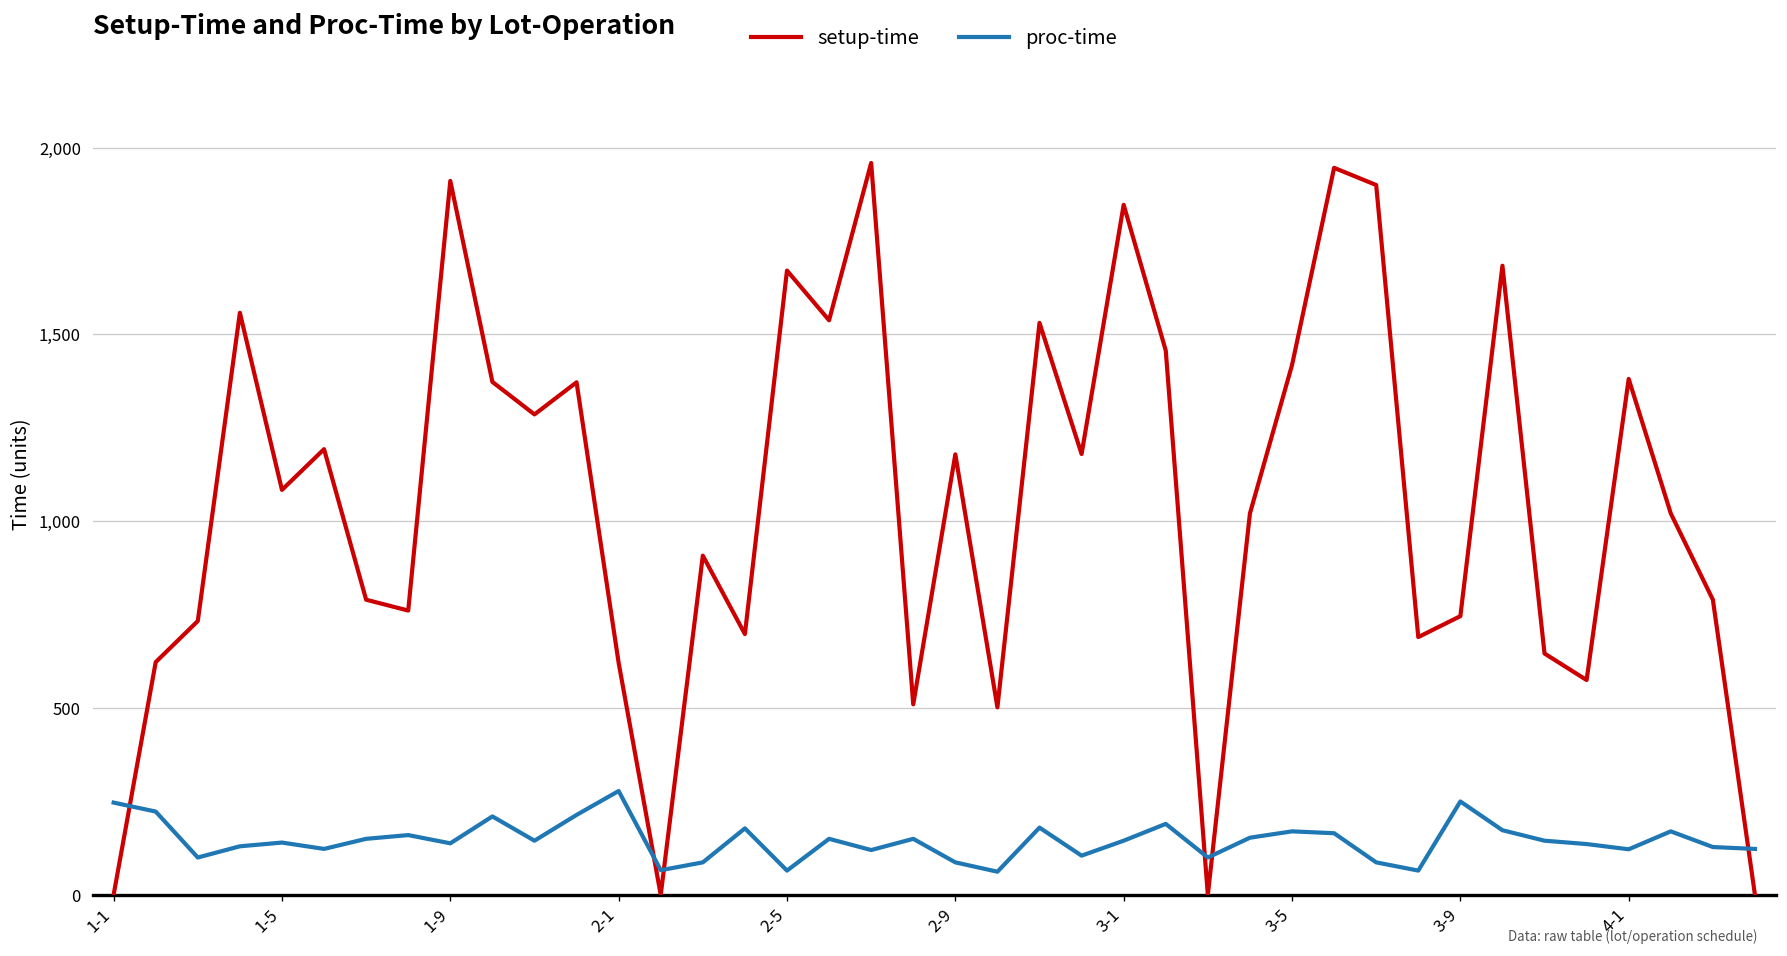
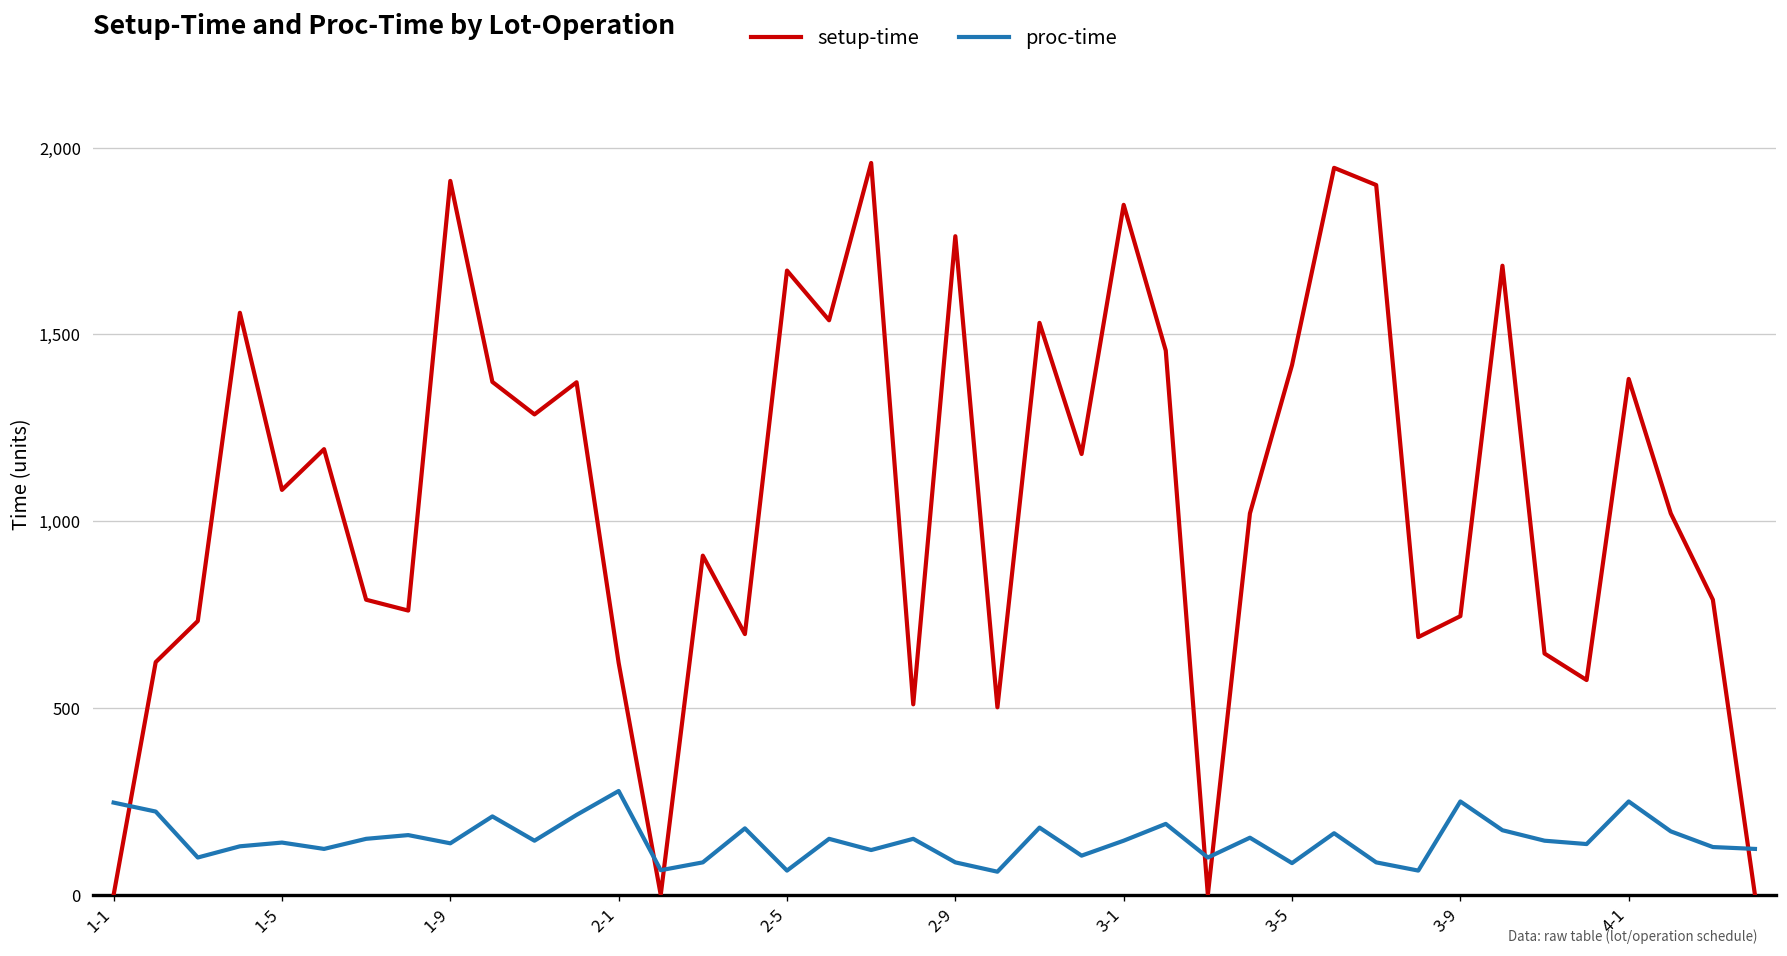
setup-time, 2-9: 1,180 -> 1,760
proc-time, 3-5: 170 -> 90
proc-time, 4-1: 120 -> 250
